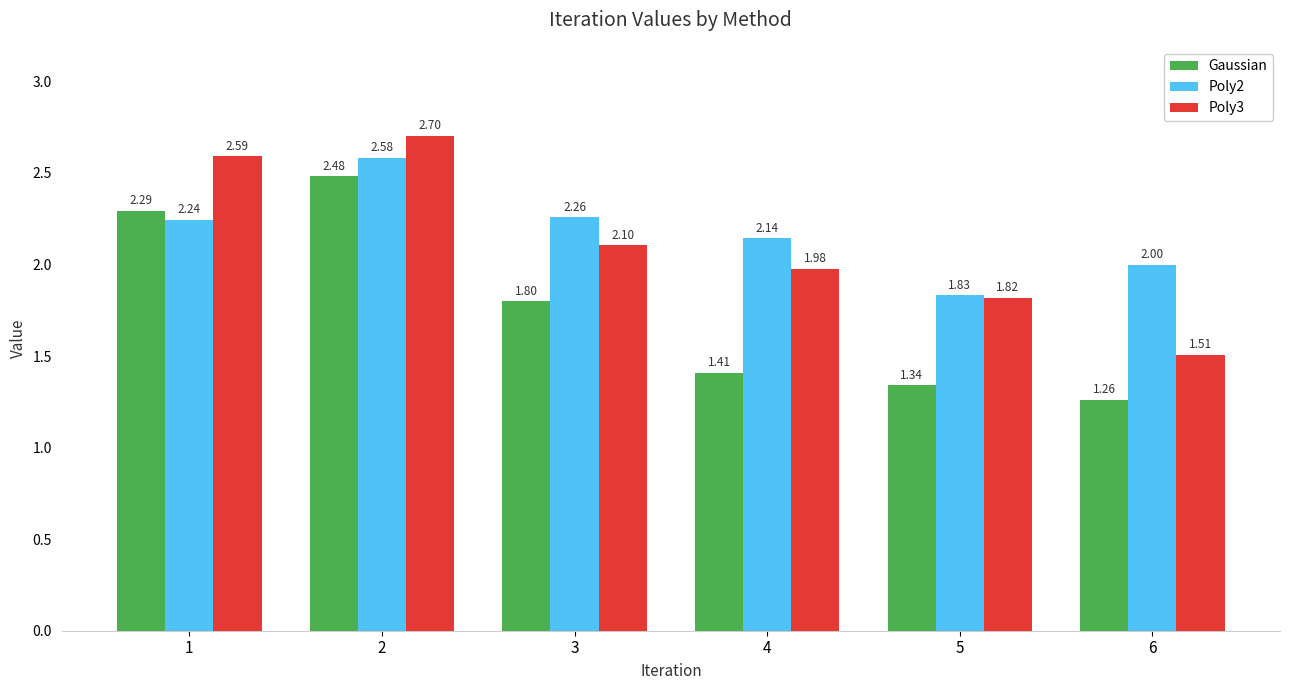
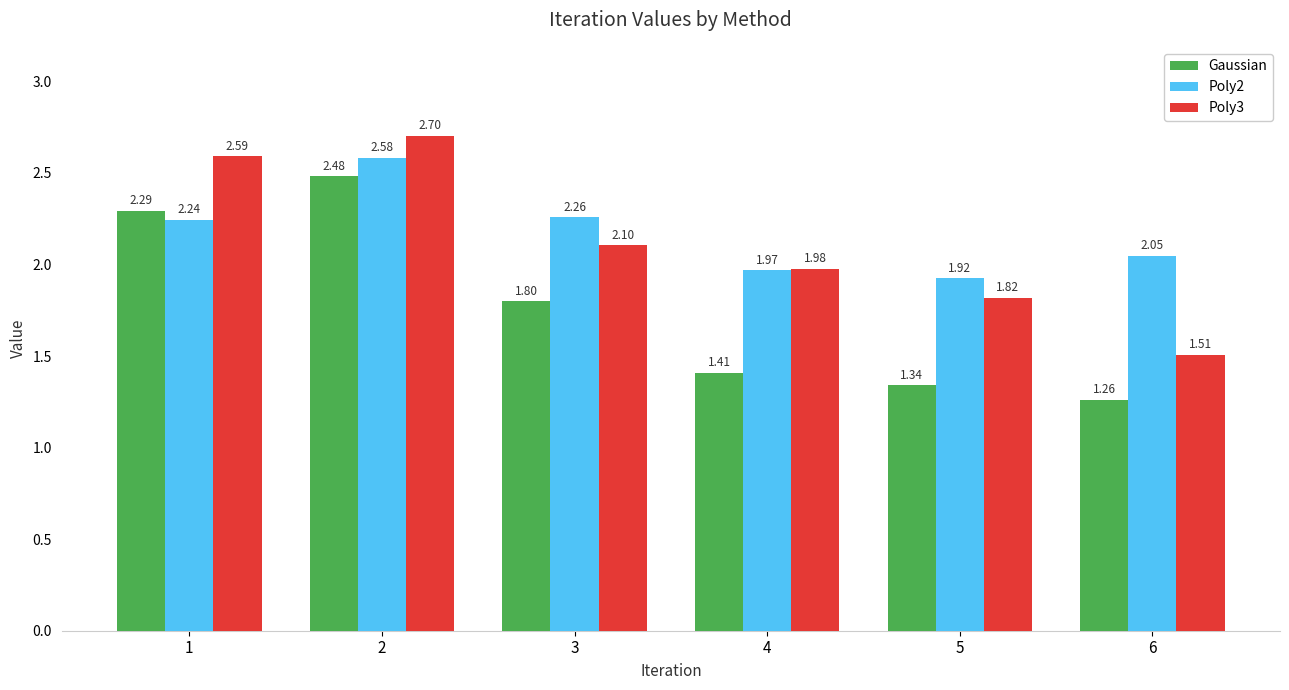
Poly2, 4: 2.14 -> 1.97
Poly2, 5: 1.83 -> 1.92
Poly2, 6: 2.00 -> 2.05
